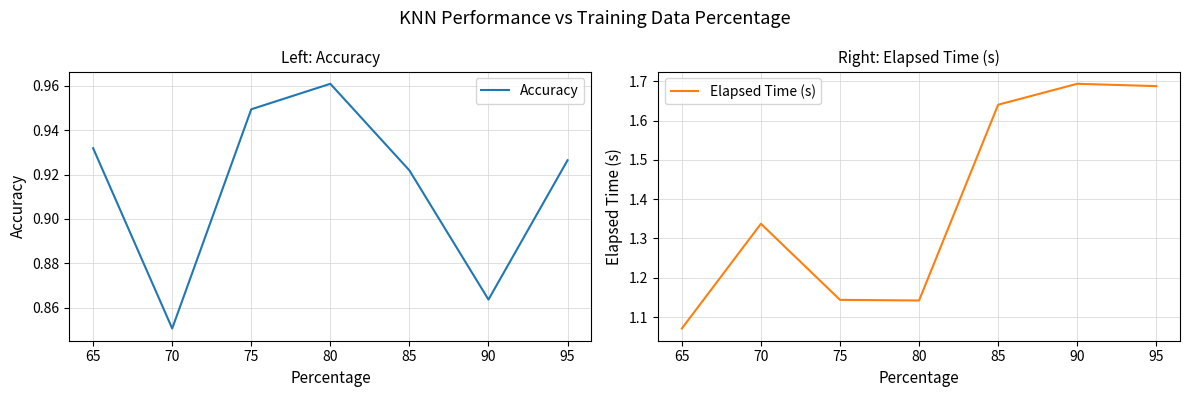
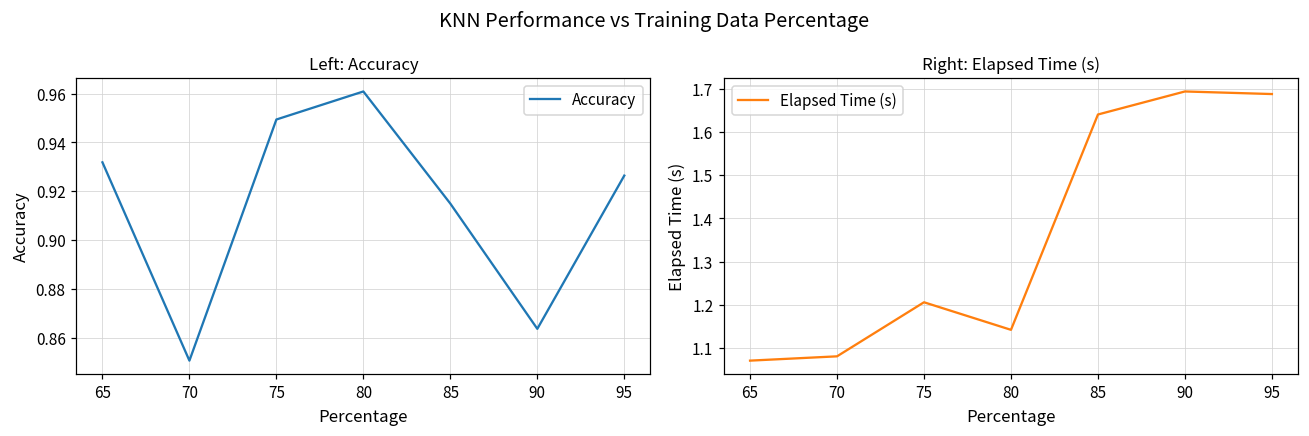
Left: Accuracy, 85: 0.922 -> 0.915
Right: Elapsed Time (s), 70: 1.34 -> 1.08
Right: Elapsed Time (s), 75: 1.14 -> 1.21
